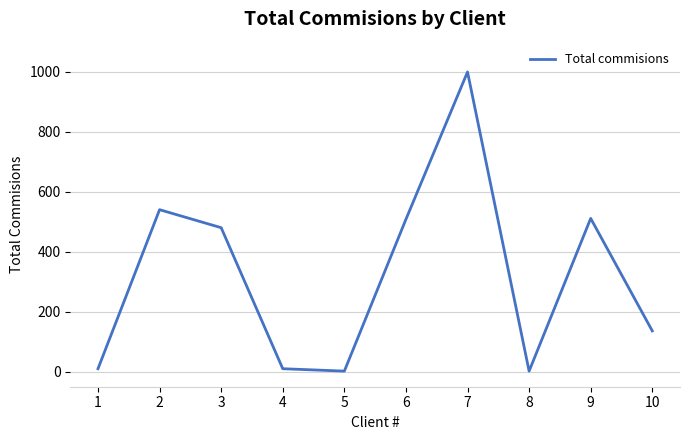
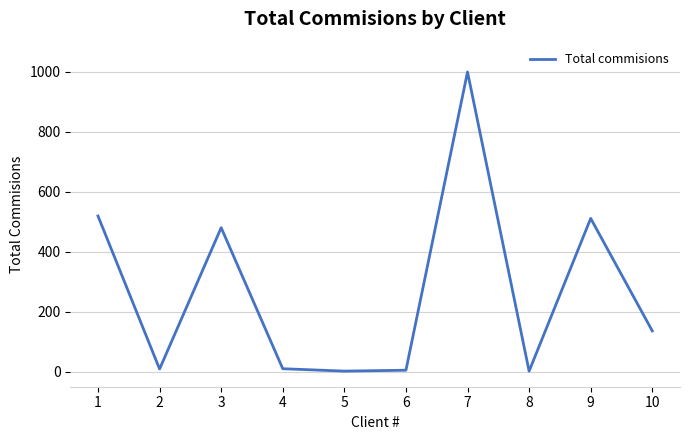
1: 10 -> 520
2: 540 -> 10
6: 510 -> 10
